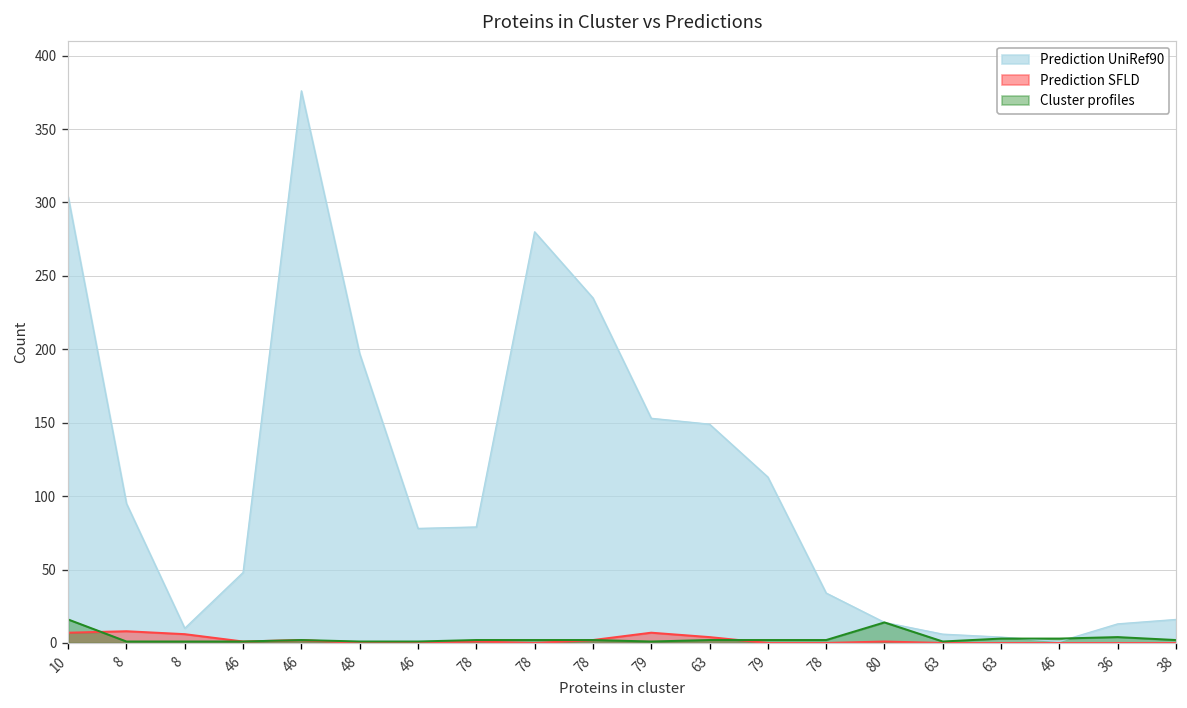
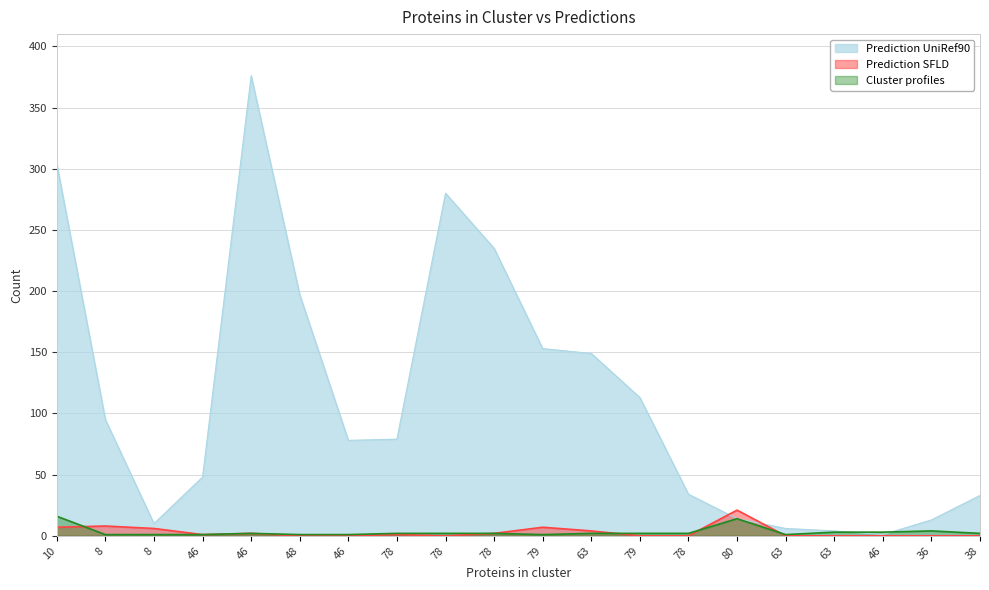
Prediction SFLD, 80: 1 -> 21
Prediction UniRef90, 38: 16 -> 33
